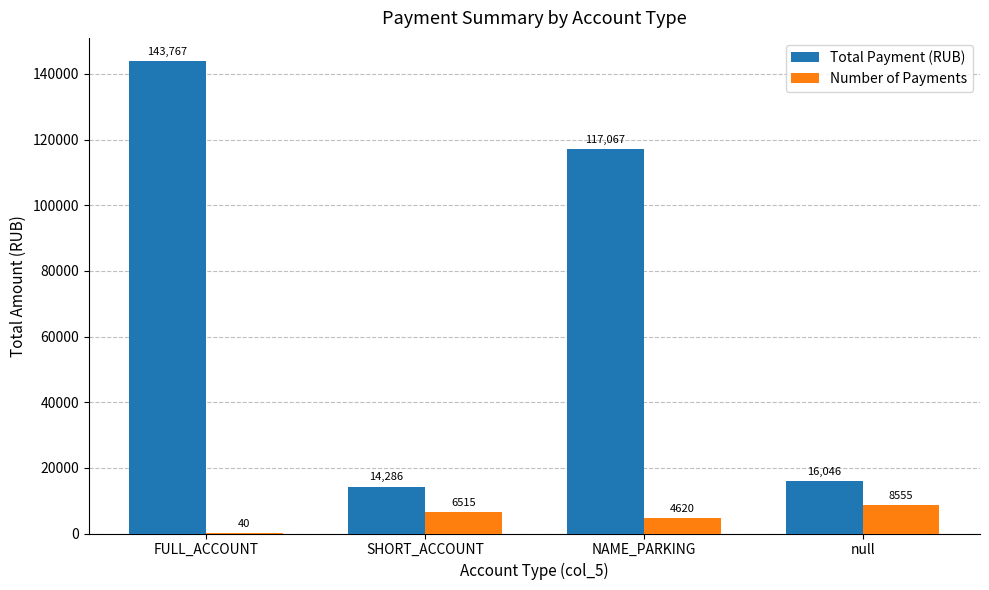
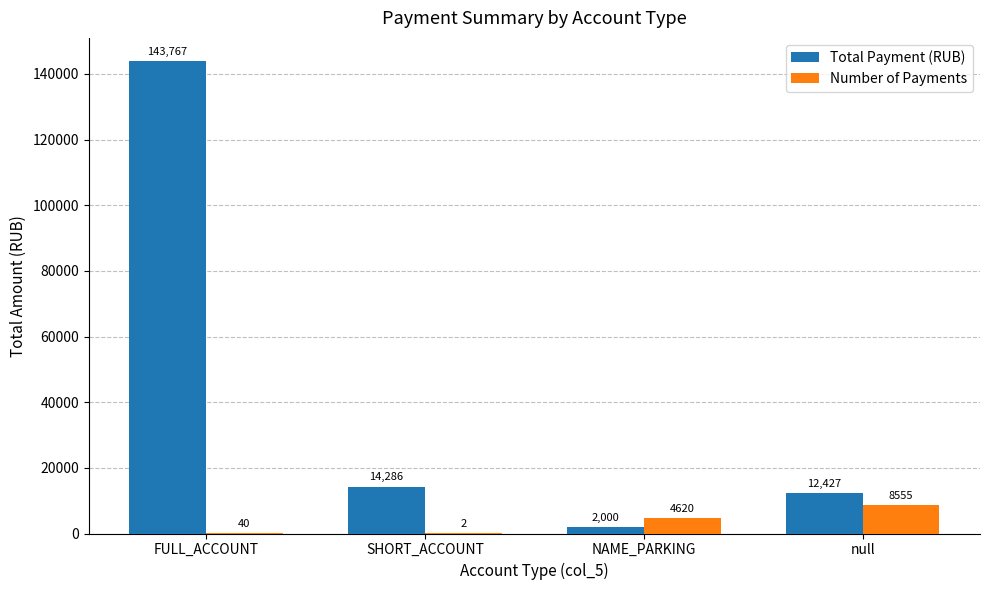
Number of Payments, SHORT_ACCOUNT: 6515 -> 2
Total Payment (RUB), NAME_PARKING: 117,067 -> 2,000
Total Payment (RUB), null: 16,046 -> 12,427
